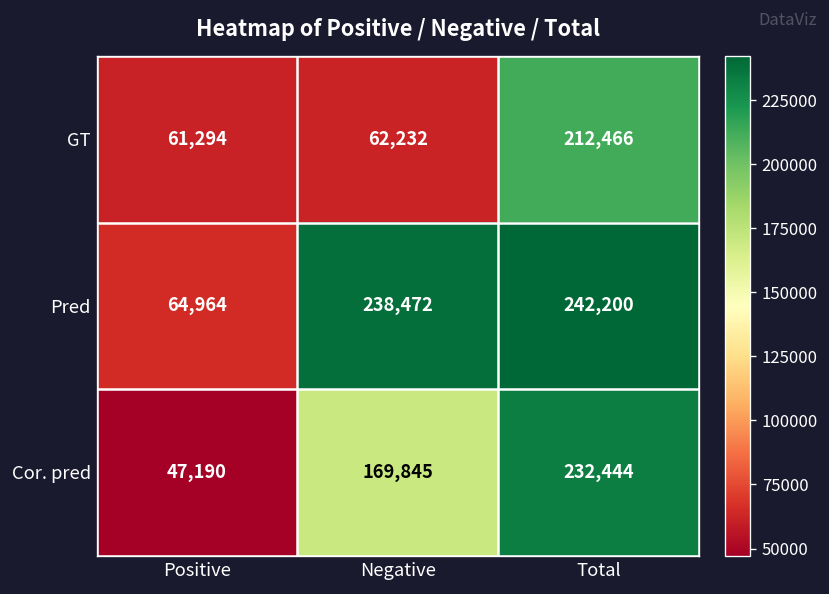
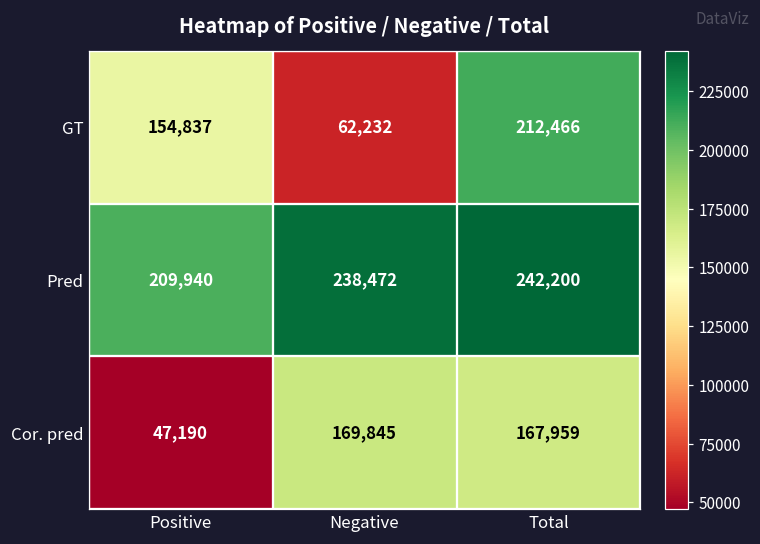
GT, Positive: 61,294 -> 154,837
Pred, Positive: 64,964 -> 209,940
Cor. pred, Total: 232,444 -> 167,959
